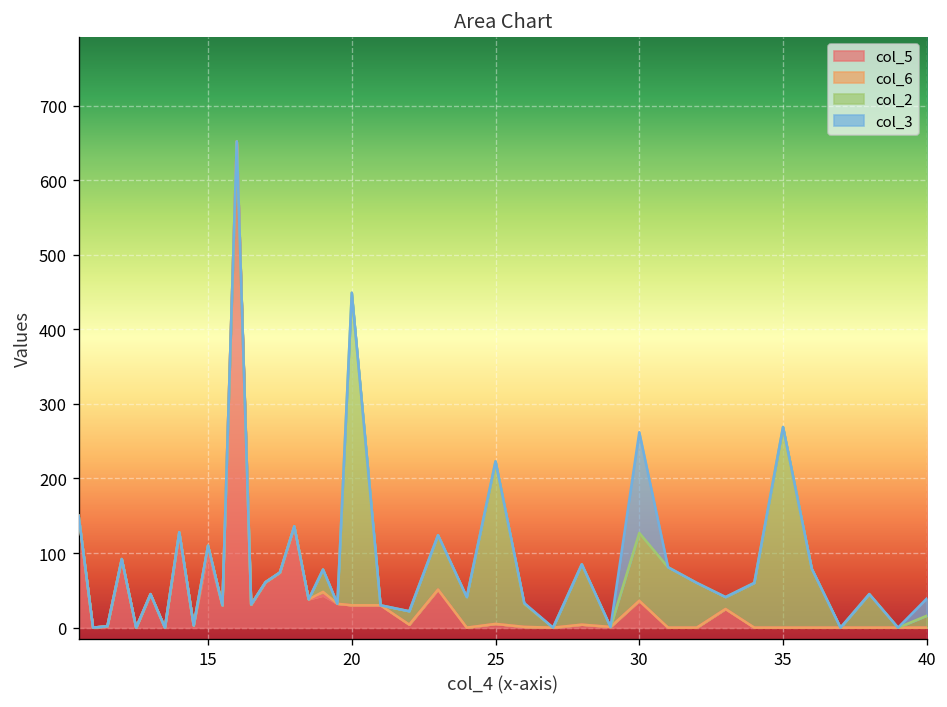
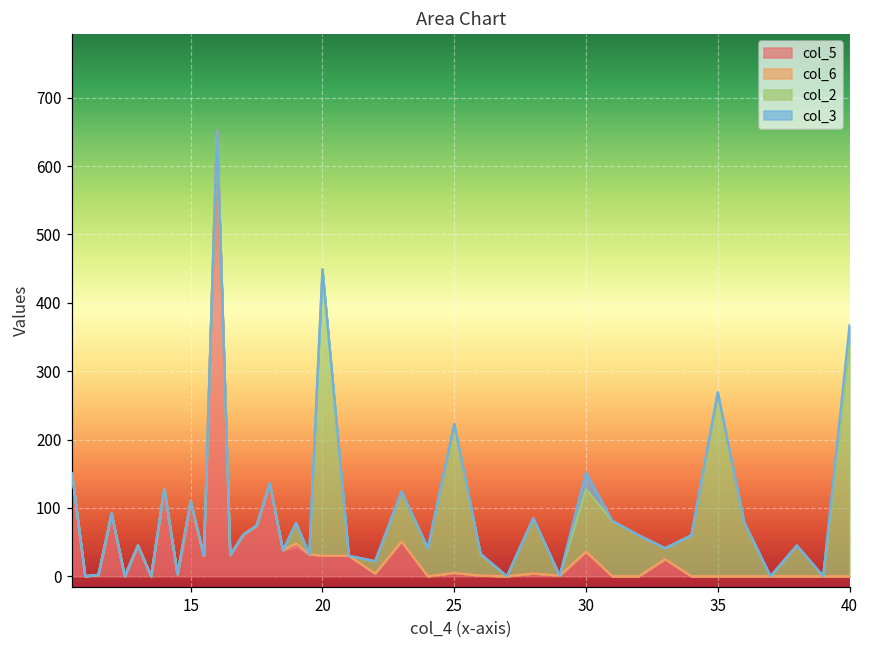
col_3, 30: 140 -> 30
col_2, 40: 20 -> 340
